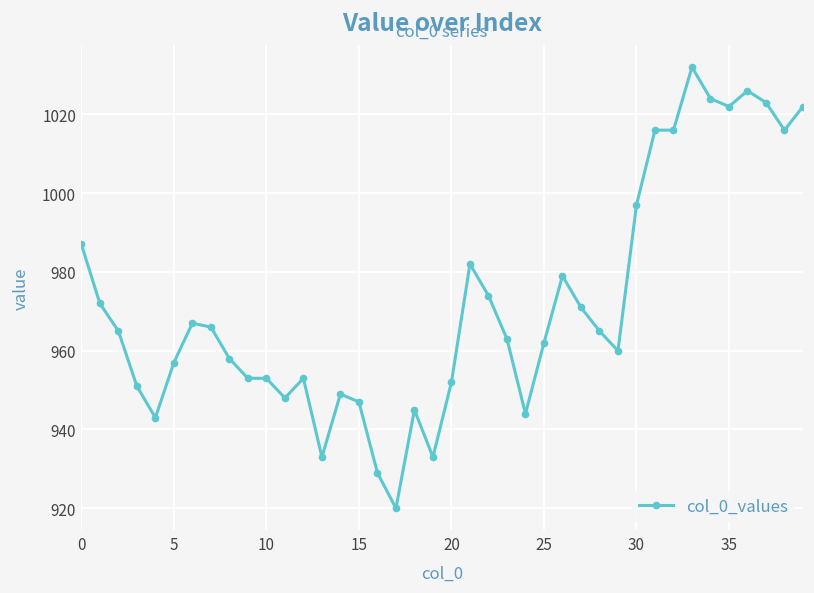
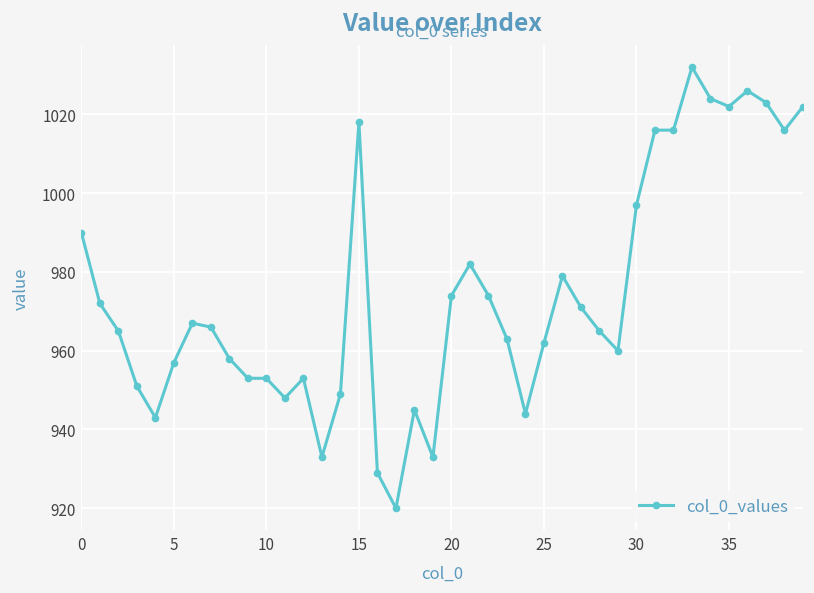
0: 987 -> 990
15: 947 -> 1018
20: 952 -> 974
